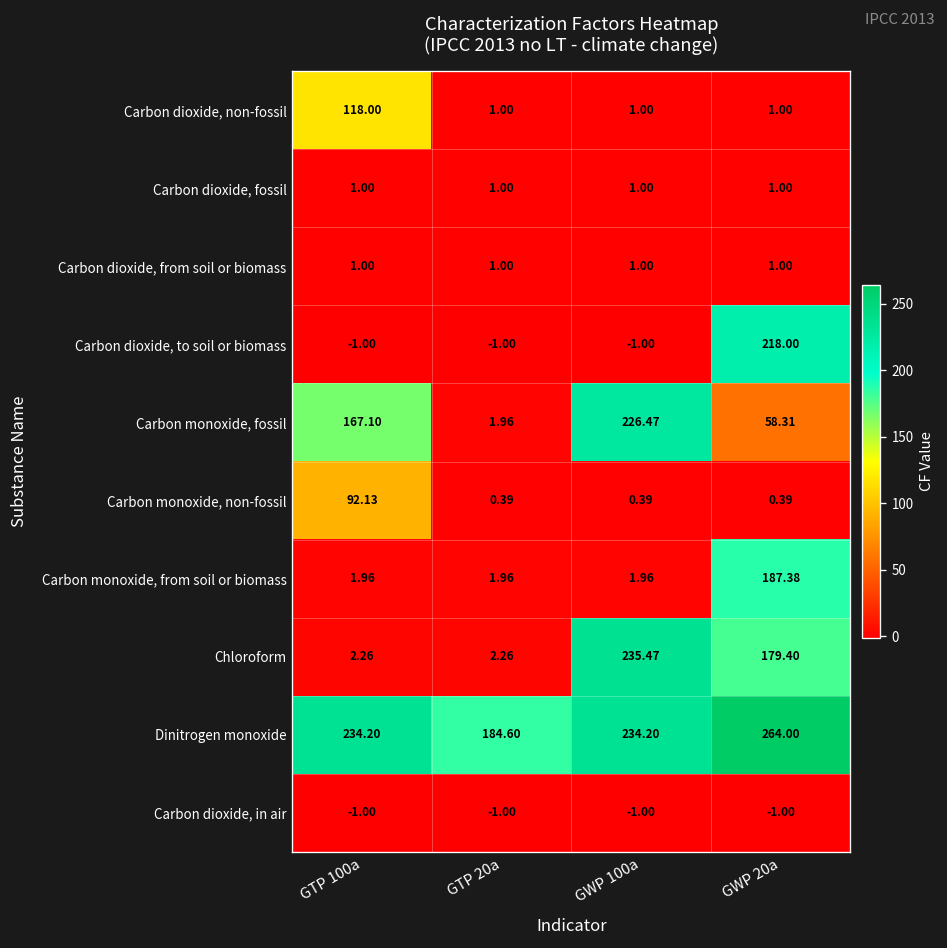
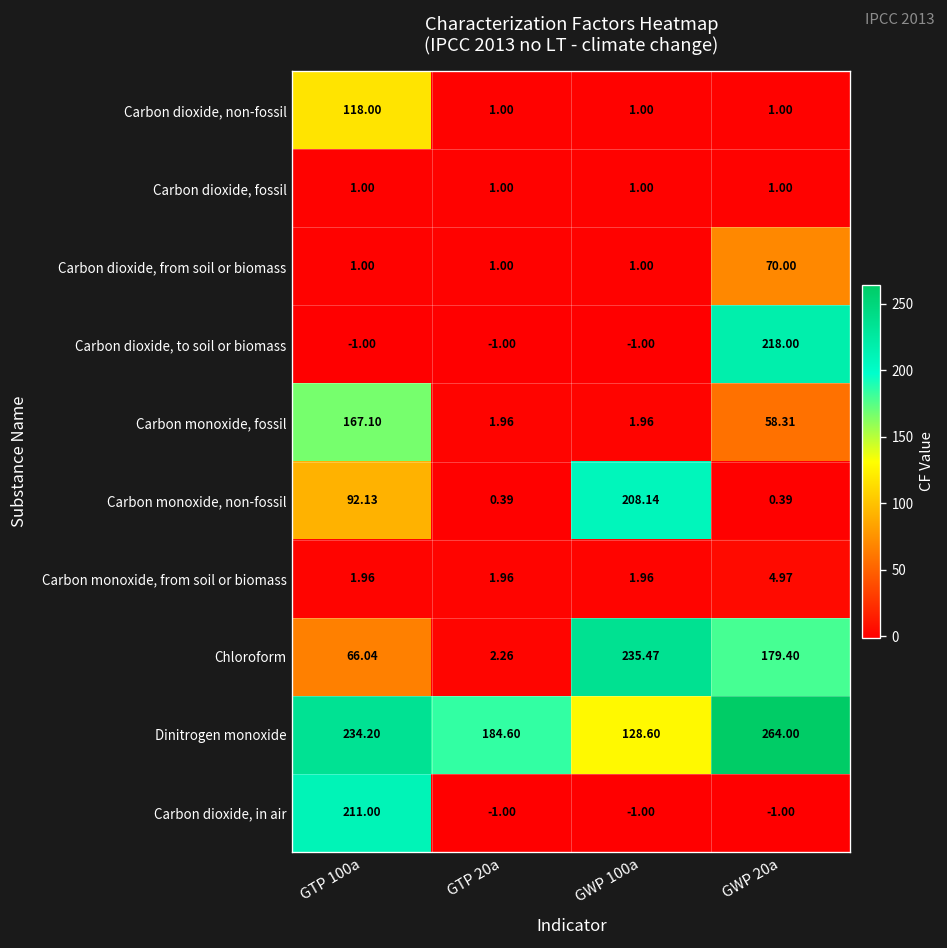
Carbon dioxide, from soil or biomass, GWP 20a: 1.00 -> 70.00
Carbon monoxide, fossil, GWP 100a: 226.47 -> 1.96
Carbon monoxide, non-fossil, GWP 100a: 0.39 -> 208.14
Carbon monoxide, from soil or biomass, GWP 20a: 187.38 -> 4.97
Chloroform, GTP 100a: 2.26 -> 66.04
Dinitrogen monoxide, GWP 100a: 234.20 -> 128.60
Carbon dioxide, in air, GTP 100a: -1.00 -> 211.00
